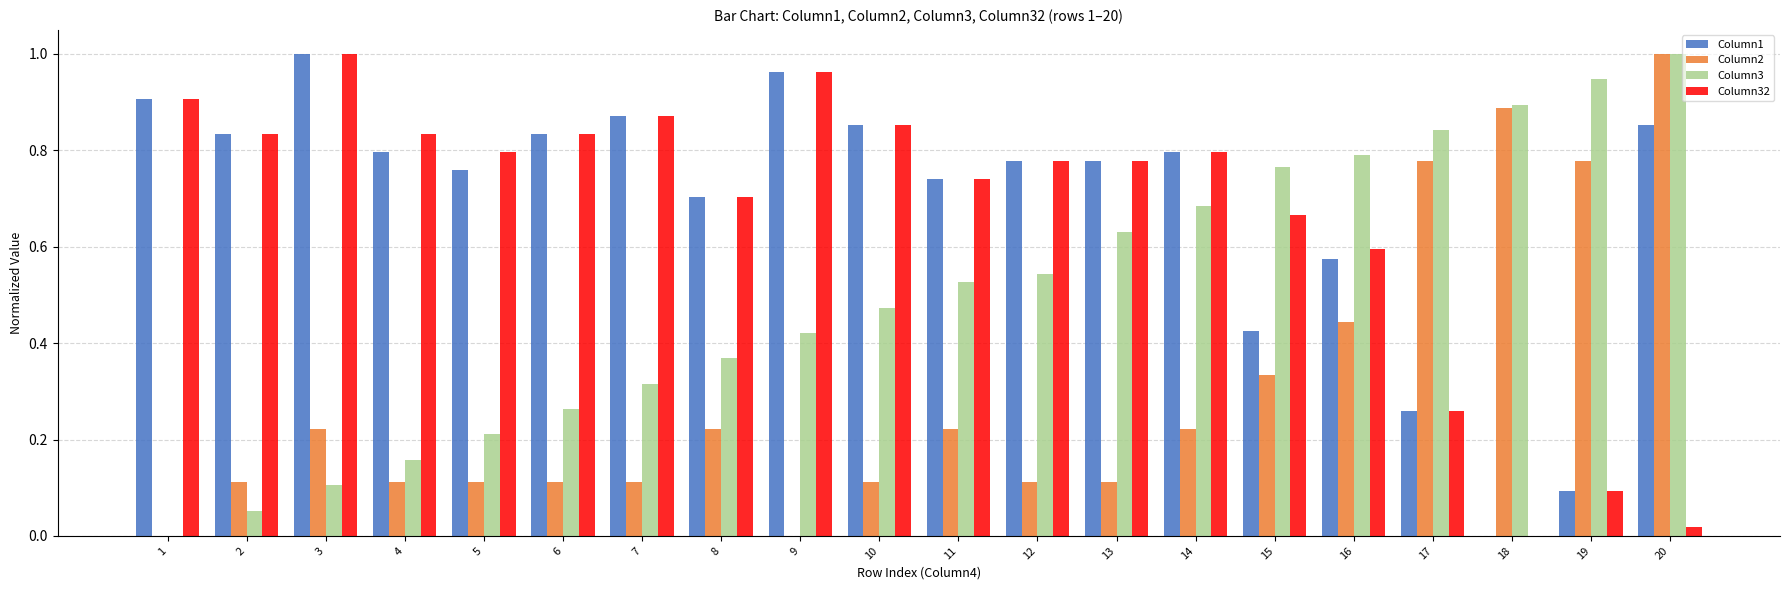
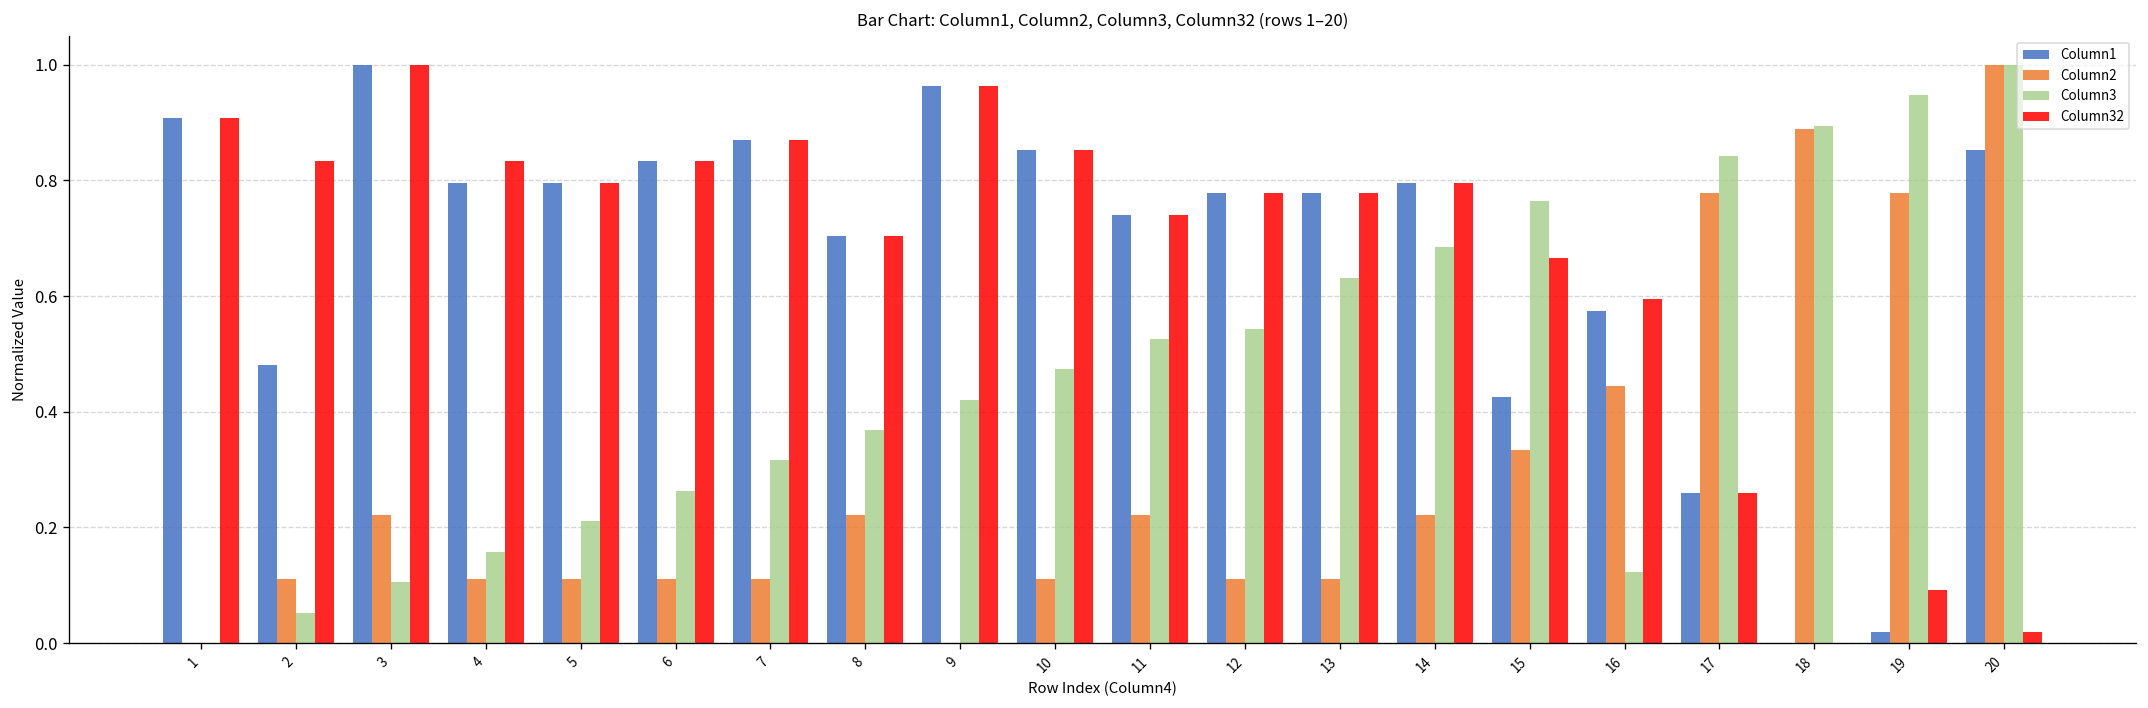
Column1, 2: 0.83 -> 0.48
Column1, 5: 0.76 -> 0.80
Column3, 16: 0.79 -> 0.12
Column1, 19: 0.09 -> 0.02
